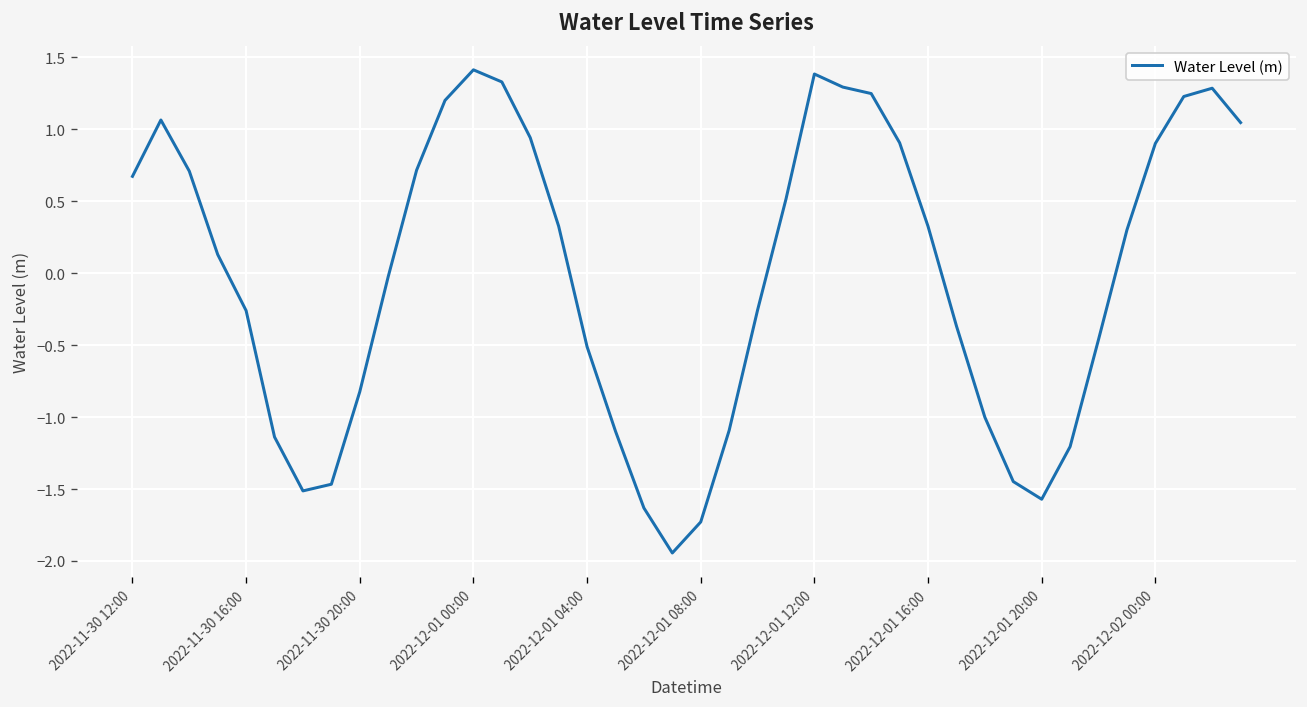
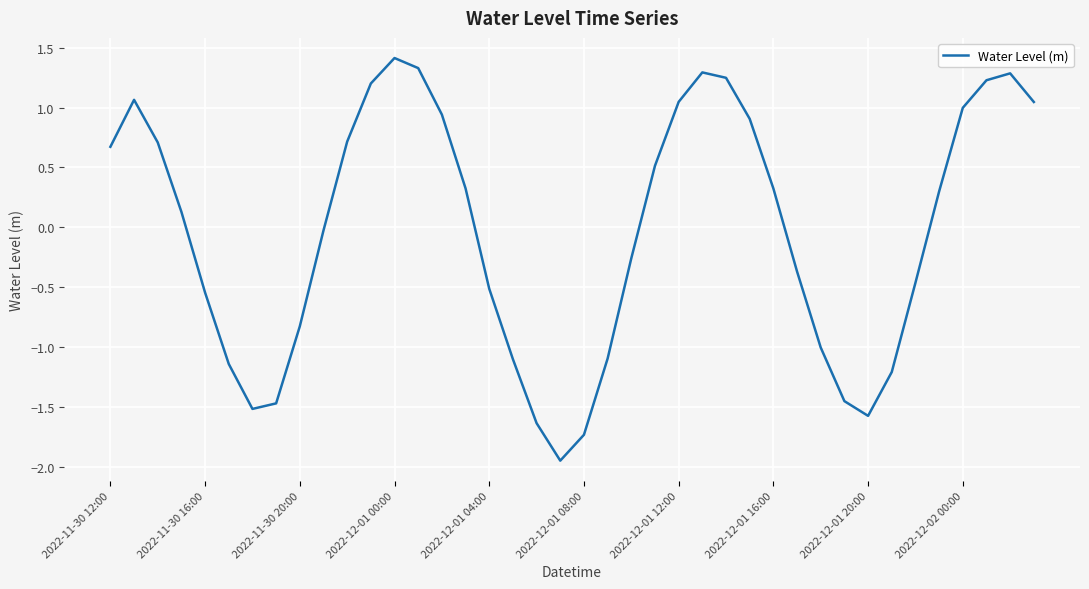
2022-11-30 16:00: -0.26 -> -0.54
2022-12-01 12:00: 1.38 -> 1.05
2022-12-02 00:00: 0.90 -> 1.00
